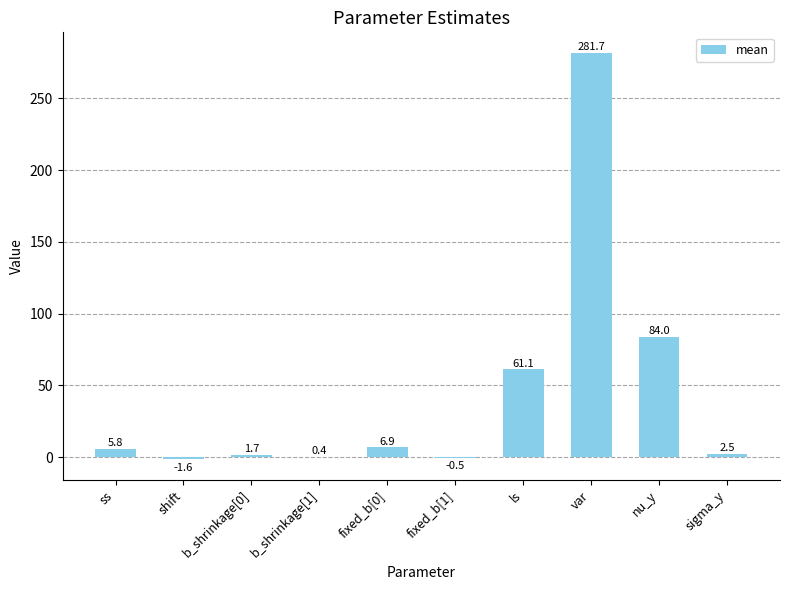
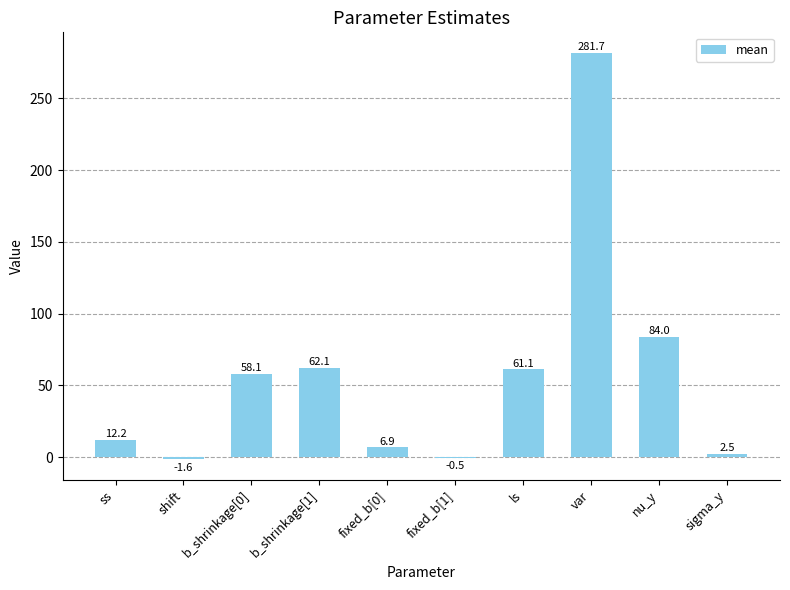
ss: 5.8 -> 12.2
b_shrinkage[0]: 1.7 -> 58.1
b_shrinkage[1]: 0.4 -> 62.1
